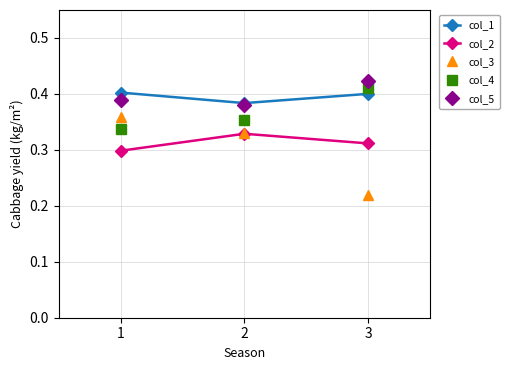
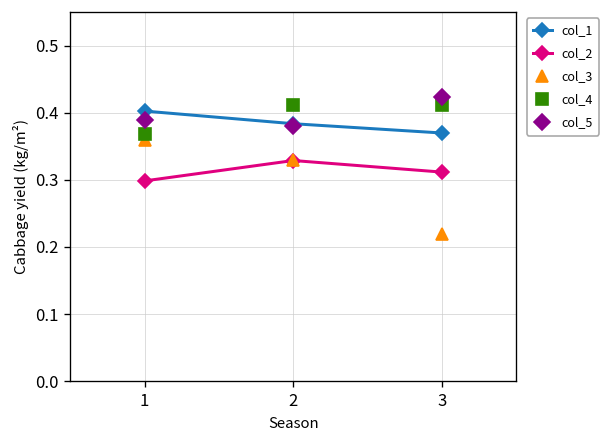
col_4, 1: 0.34 -> 0.37
col_4, 2: 0.35 -> 0.41
col_1, 3: 0.40 -> 0.37
